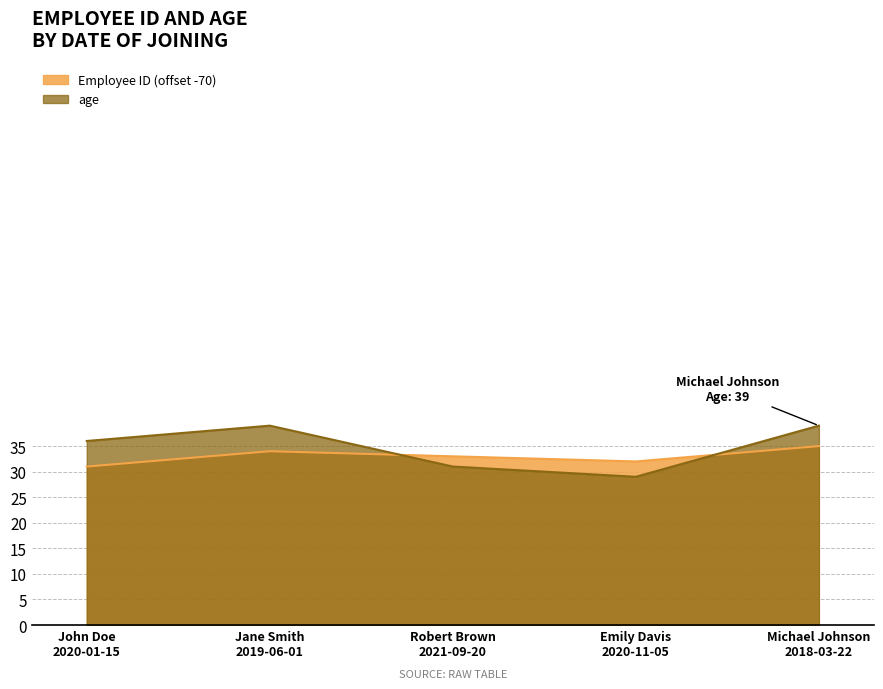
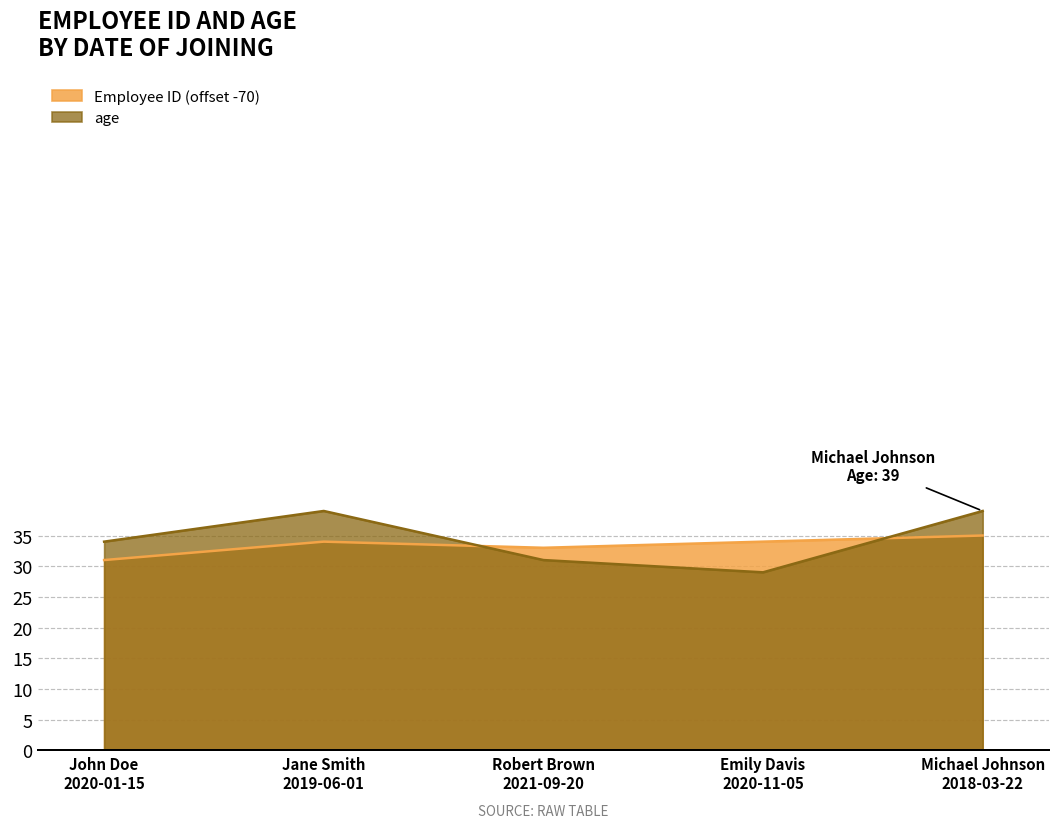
age, John Doe 2020-01-15: 36 -> 34
Employee ID (offset -70), Emily Davis 2020-11-05: 32 -> 34
